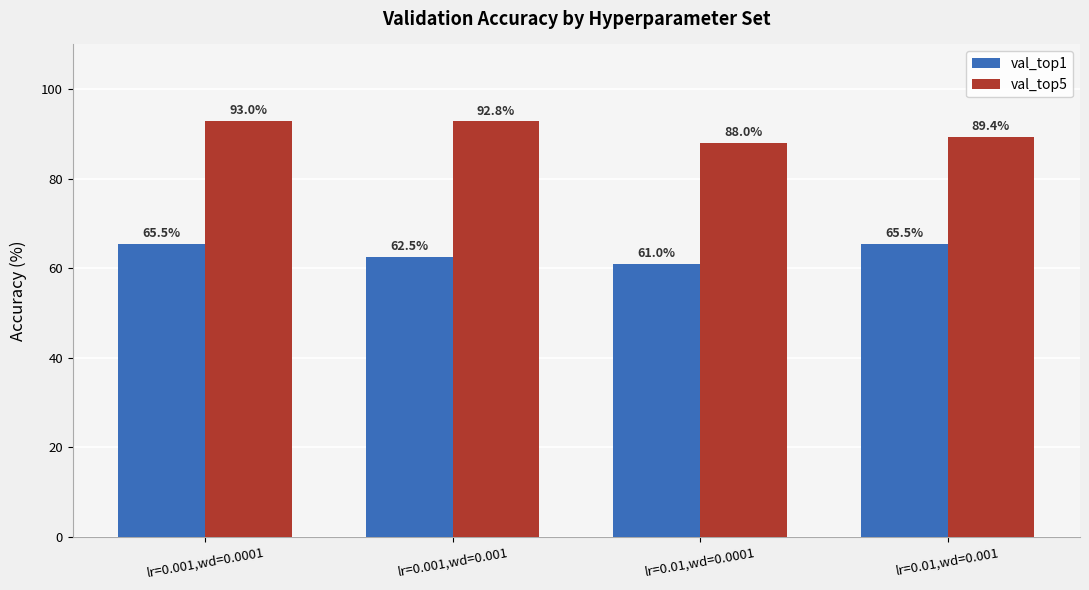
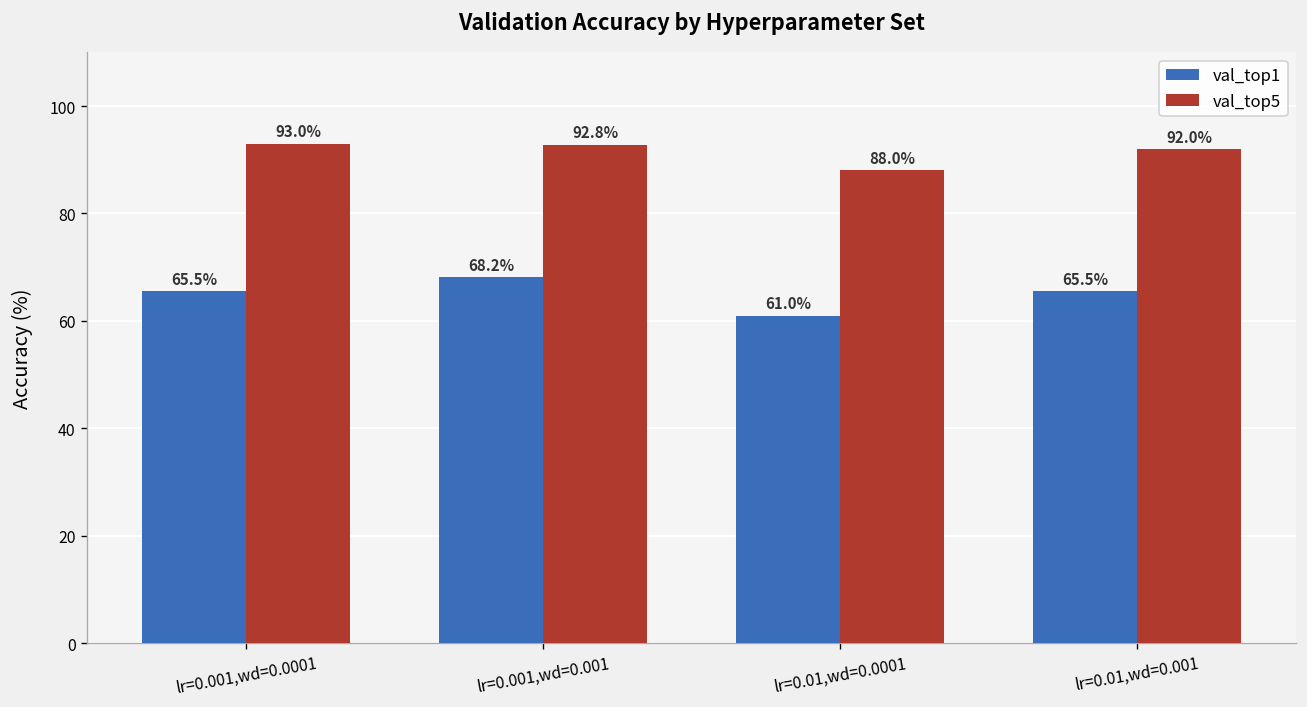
val_top1, lr=0.001,wd=0.001: 62.5% -> 68.2%
val_top5, lr=0.01,wd=0.001: 89.4% -> 92.0%
